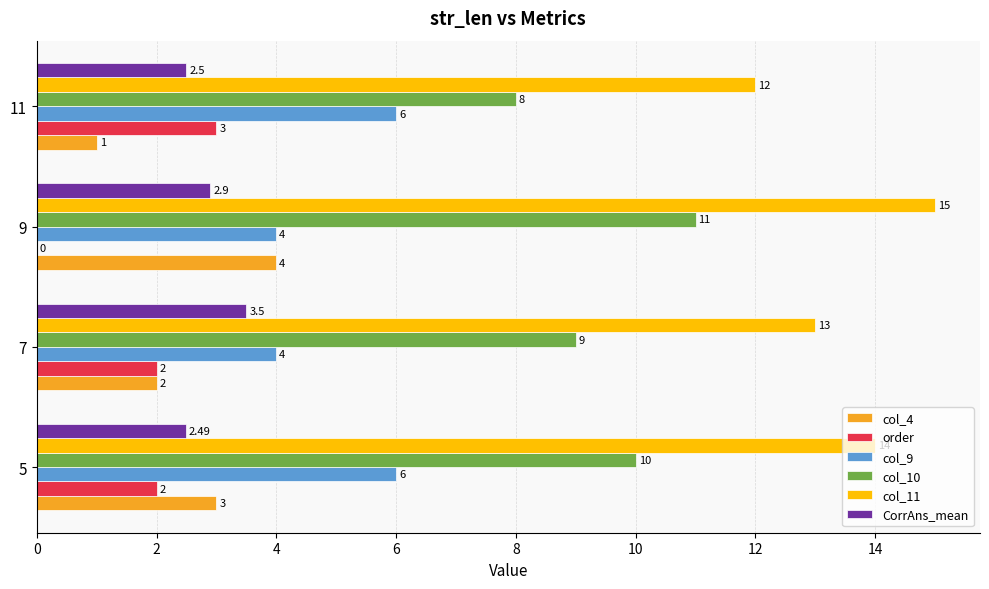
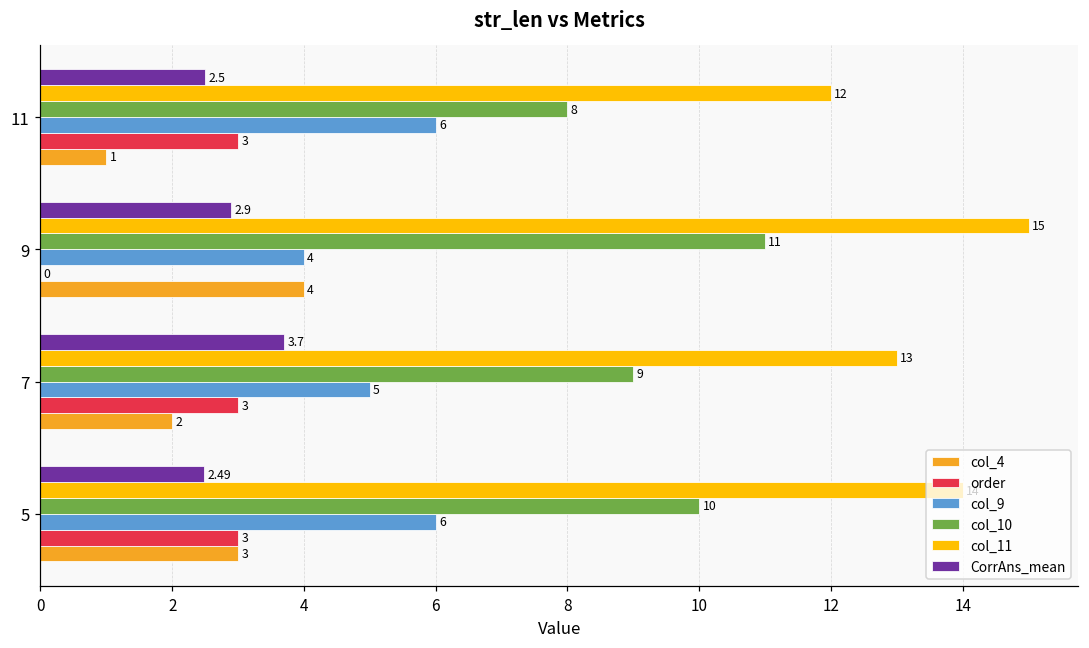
CorrAns_mean, 7: 3.5 -> 3.7
col_9, 7: 4 -> 5
order, 7: 2 -> 3
order, 5: 2 -> 3
